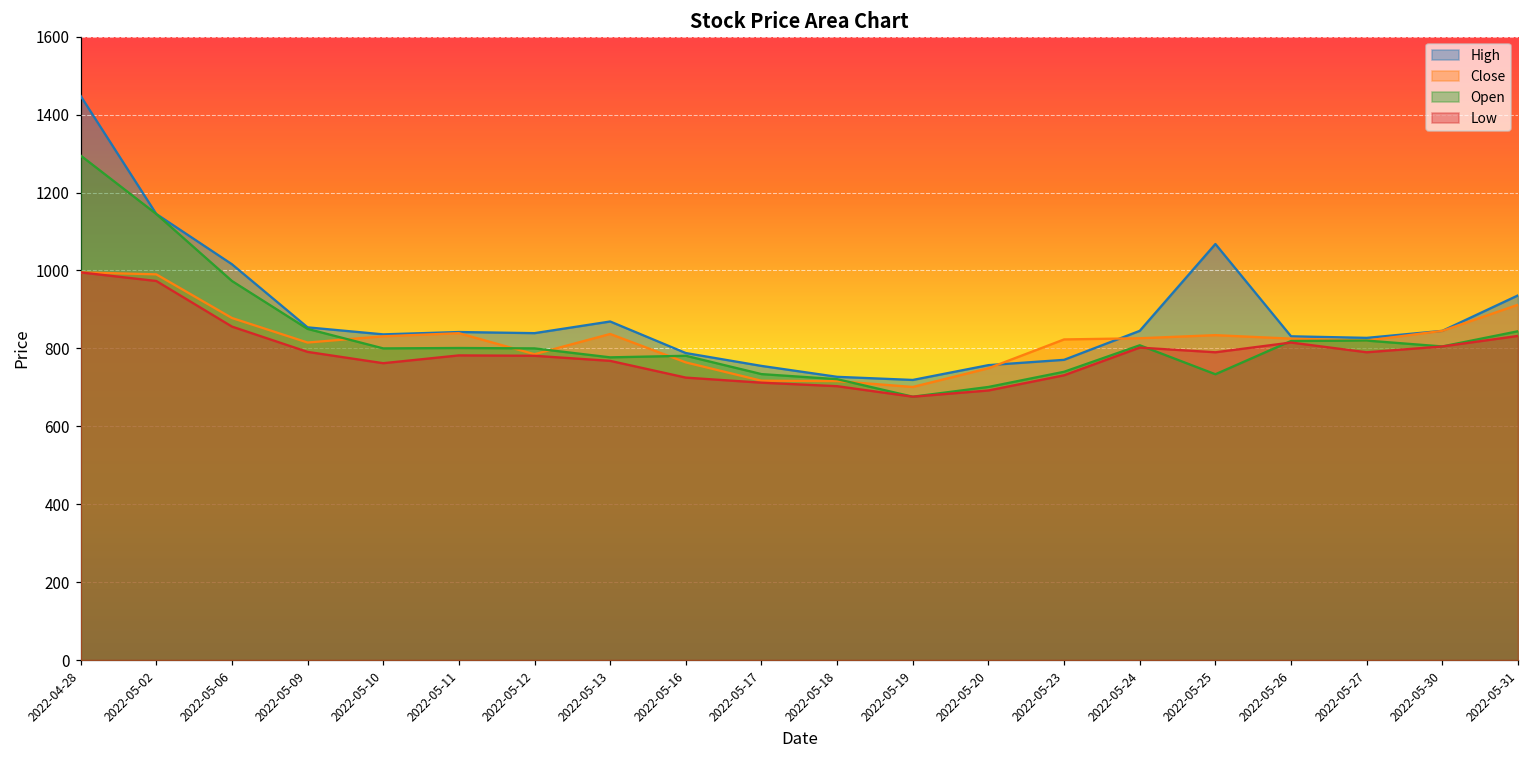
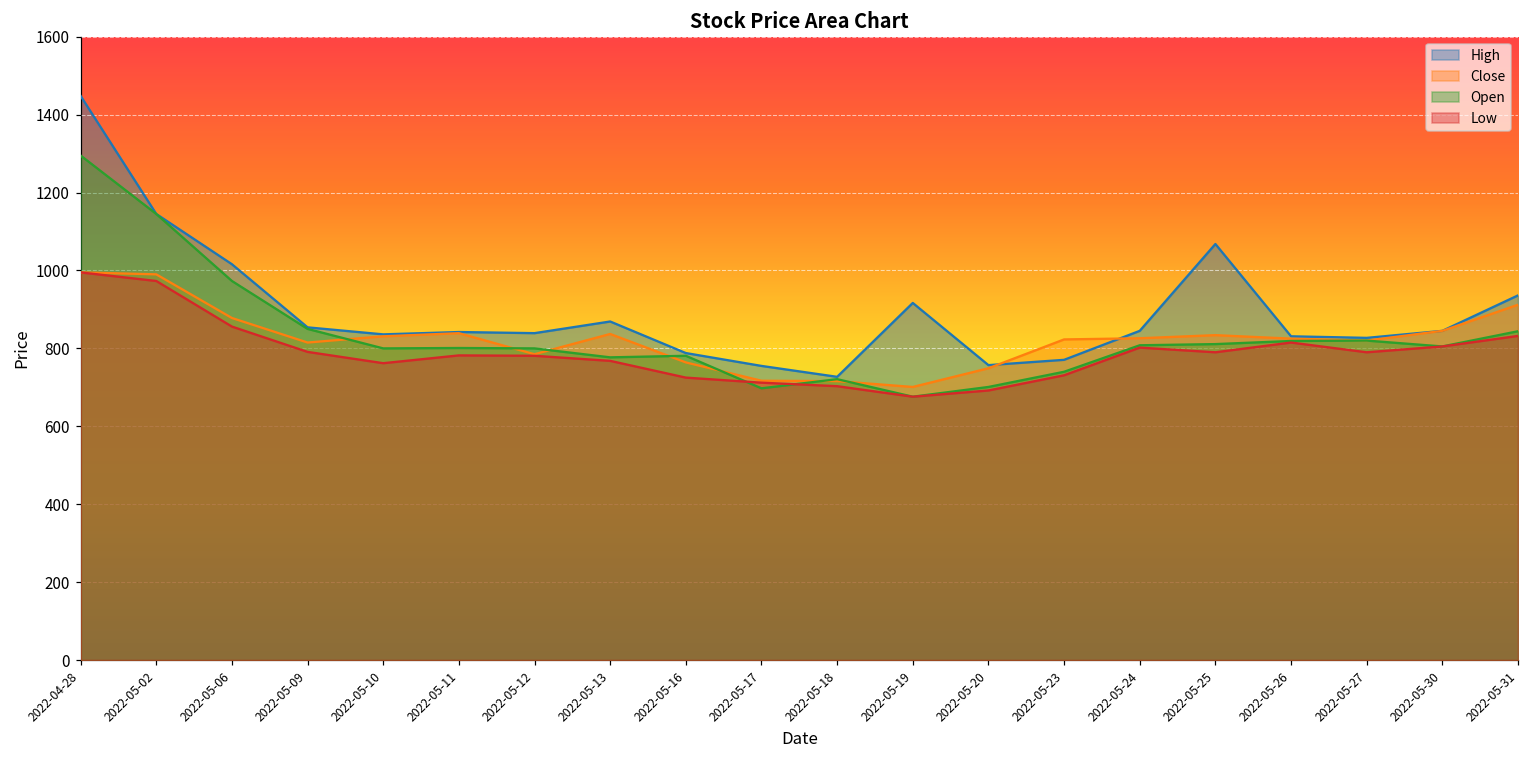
Open, 2022-05-17: 730 -> 700
High, 2022-05-19: 720 -> 920
Open, 2022-05-25: 730 -> 810
